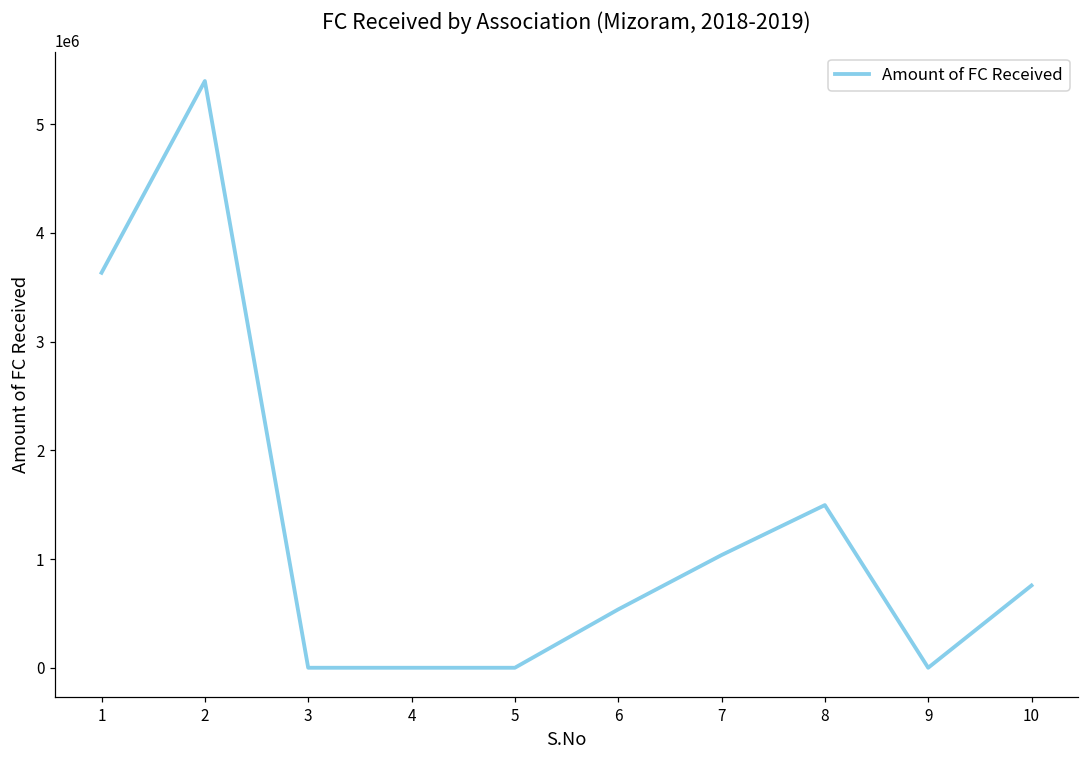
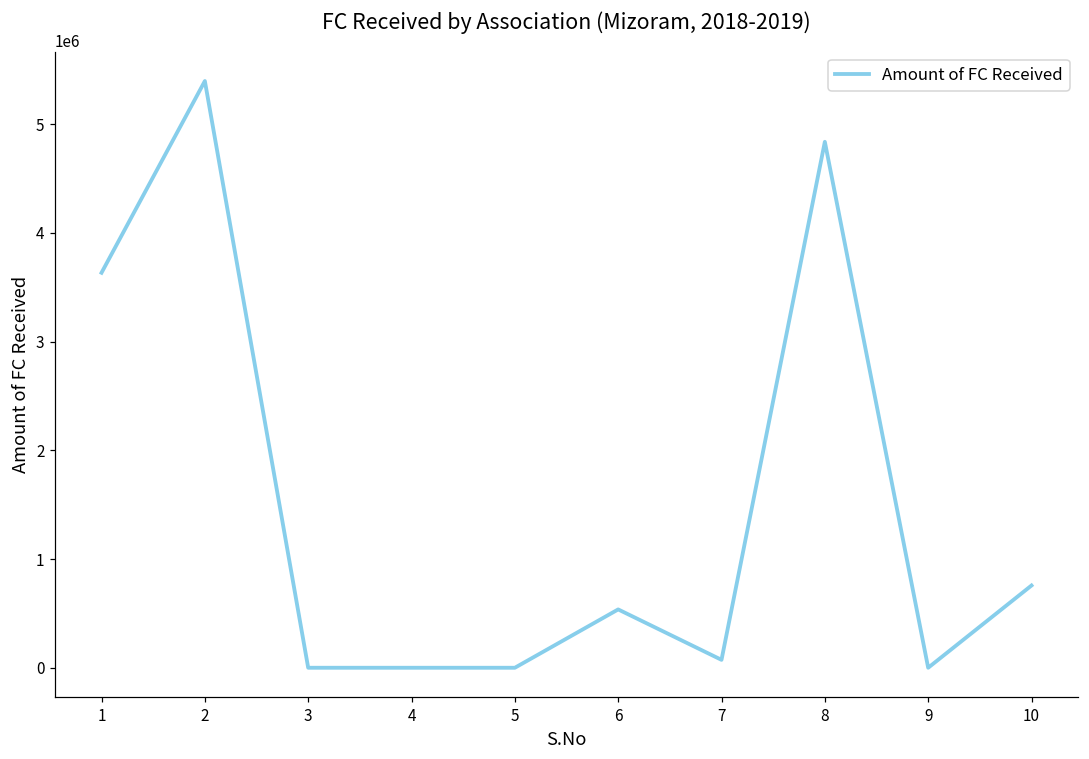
7: 1000000 -> 100000
8: 1500000 -> 4800000
